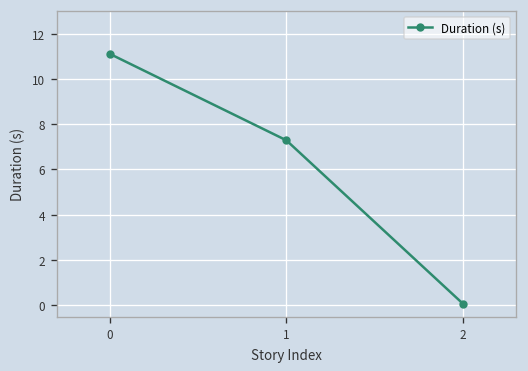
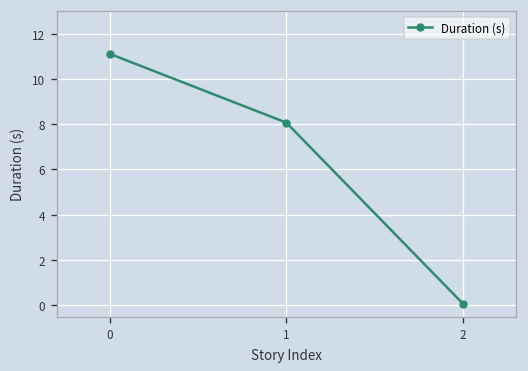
1: 7.3 -> 8.1
